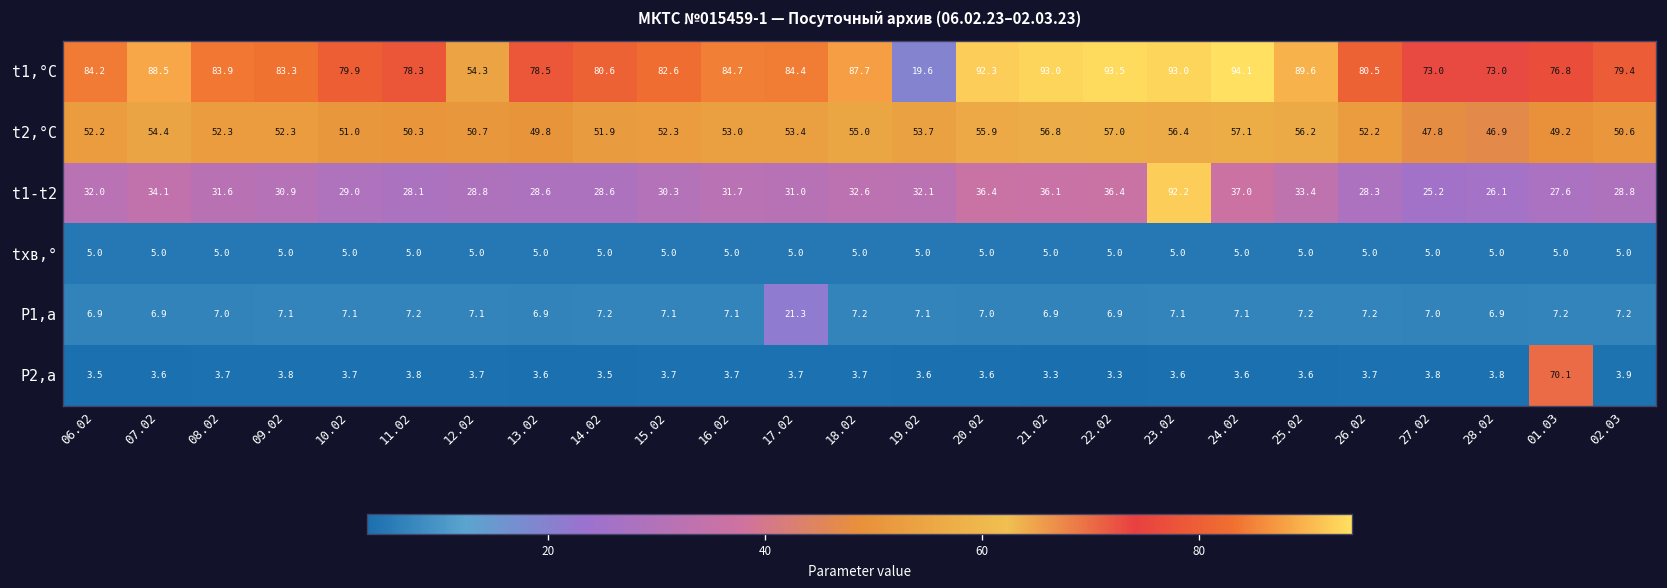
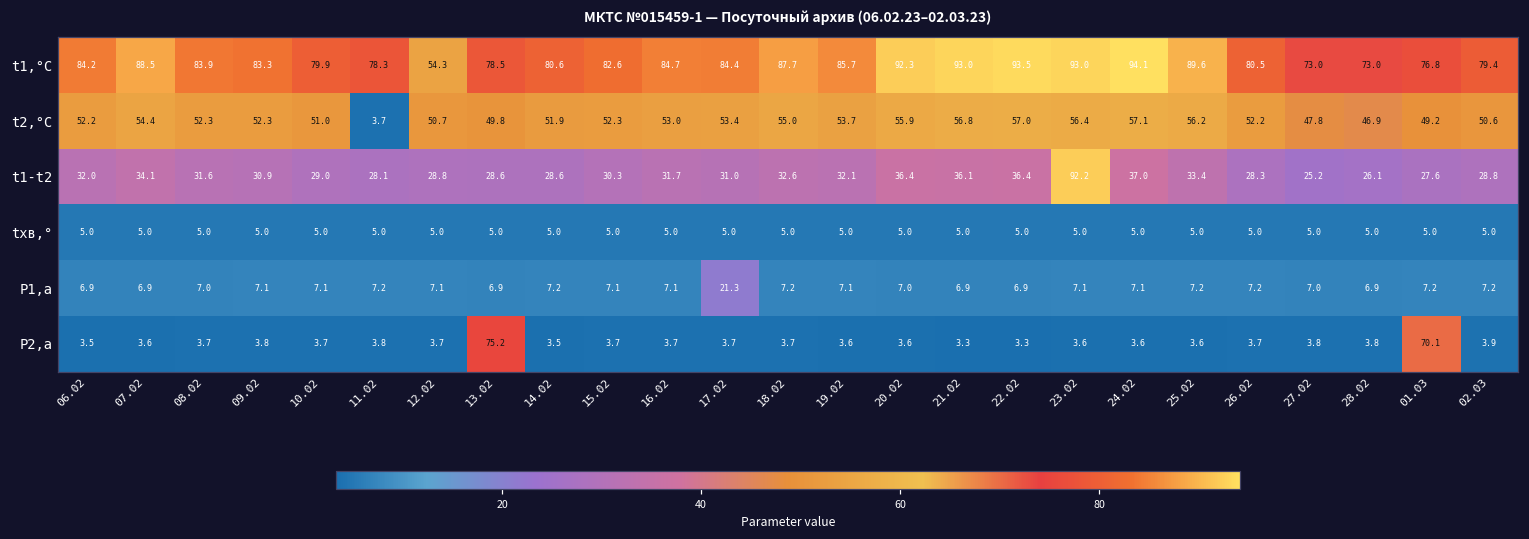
t1,°C, 19.02: 19.6 -> 85.7
t2,°C, 11.02: 50.3 -> 3.7
P2,а, 13.02: 3.6 -> 75.2
